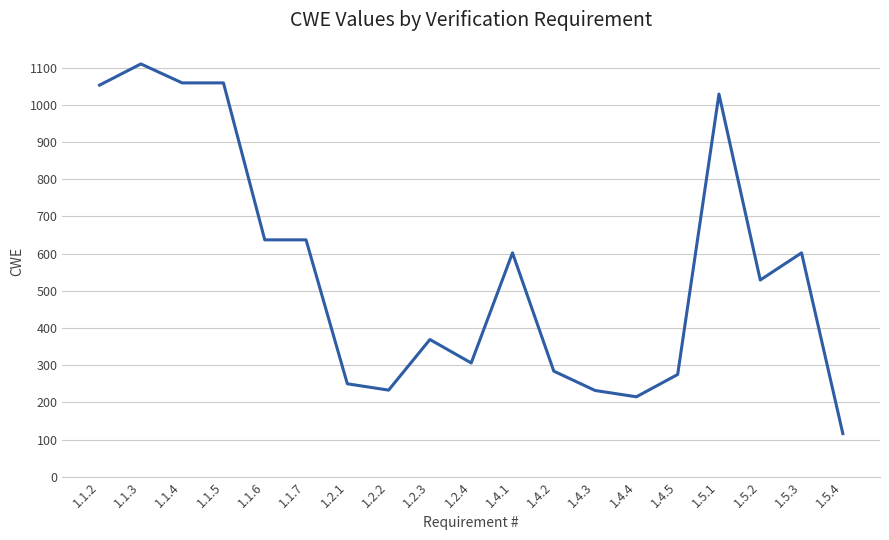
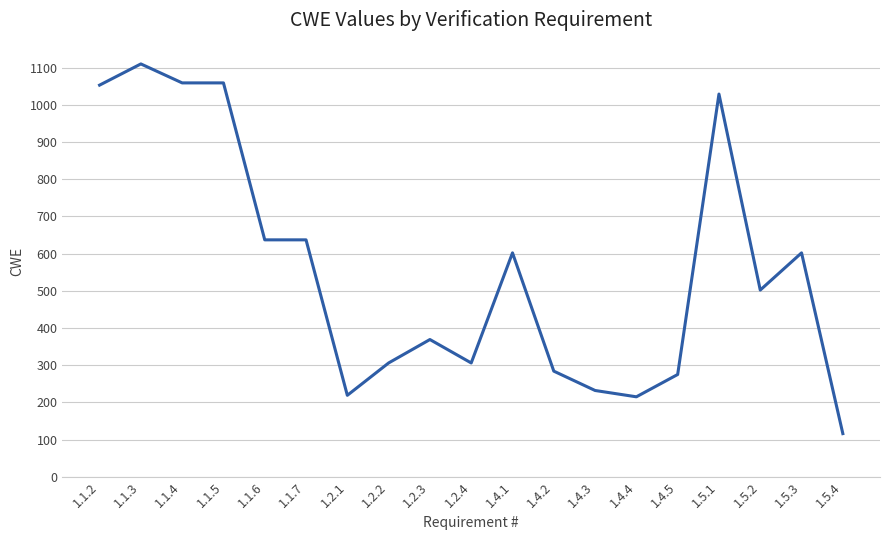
1.2.1: 250 -> 220
1.2.2: 230 -> 310
1.5.2: 530 -> 500
